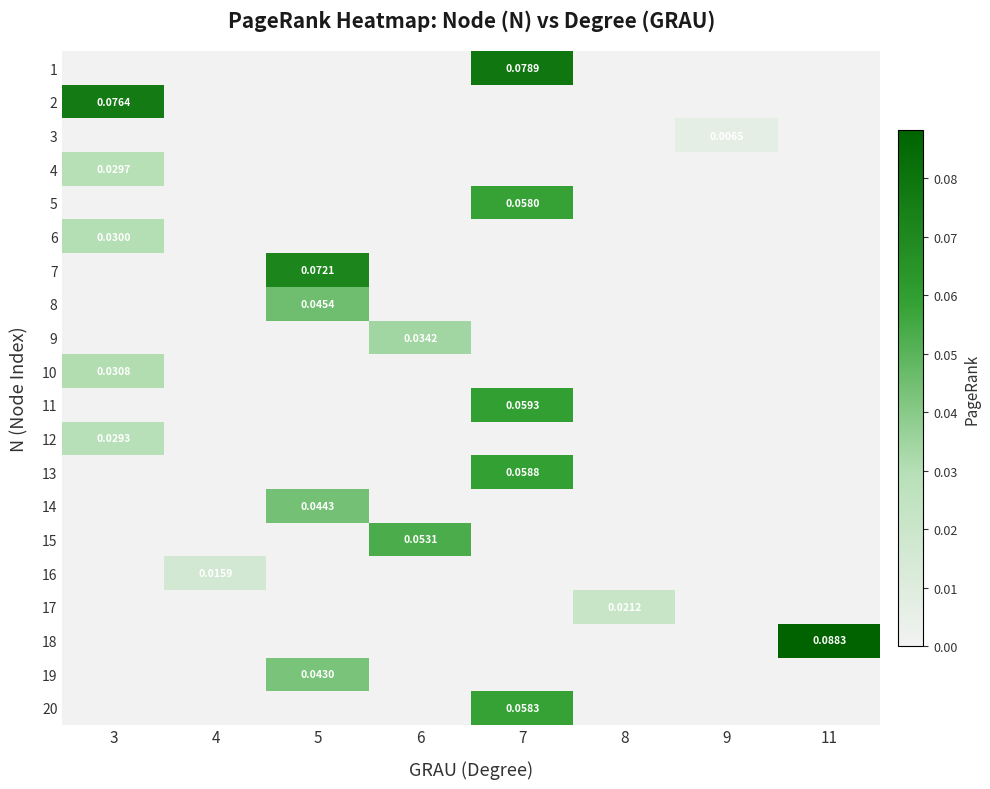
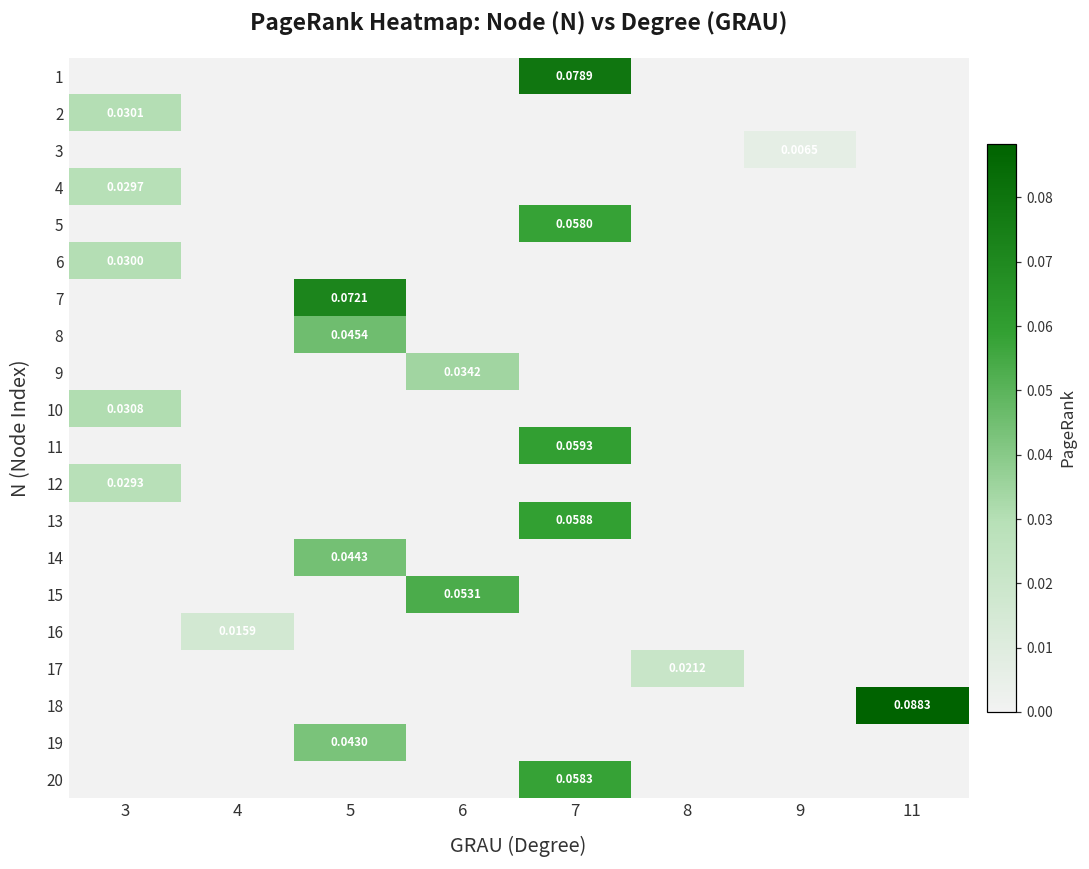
2, 3: 0.0764 -> 0.0301
